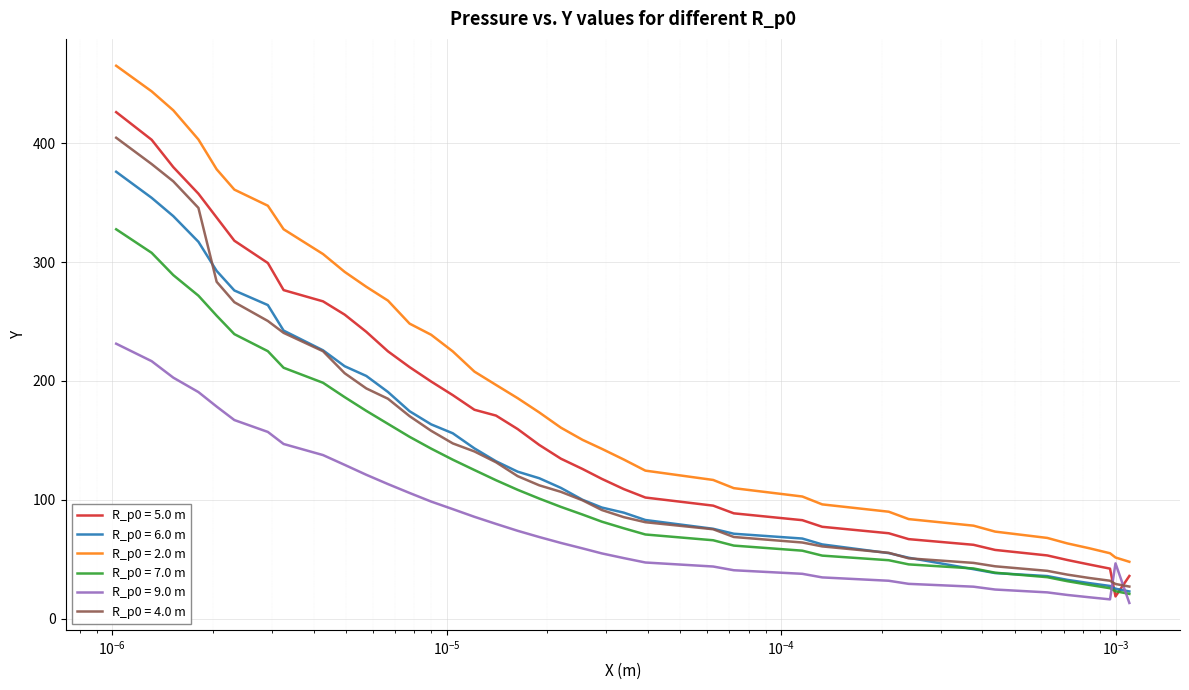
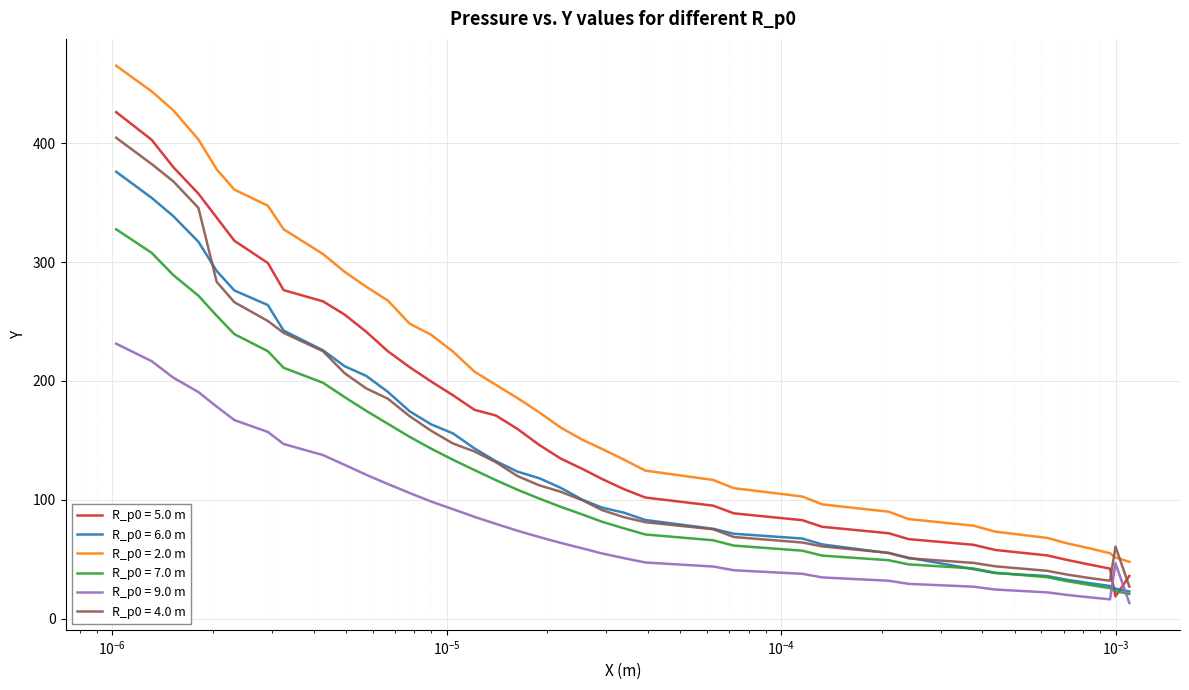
R_p0 = 4.0 m, 10^-3: 29 -> 61
